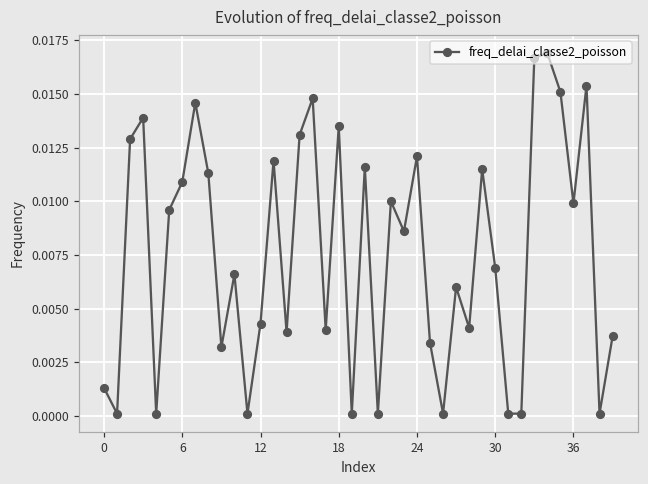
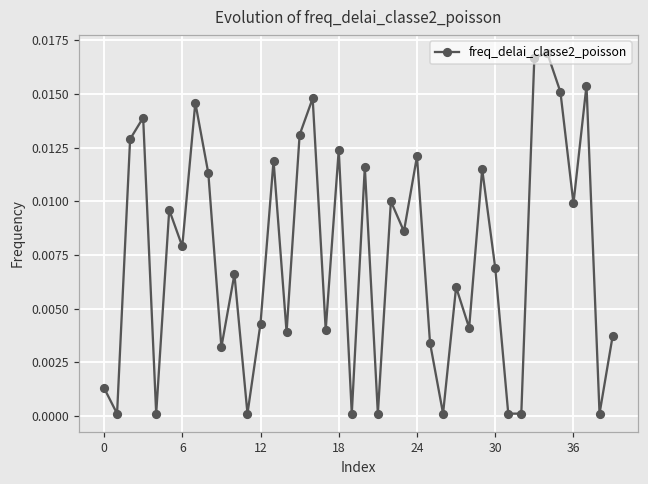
6: 0.0109 -> 0.0079
18: 0.0135 -> 0.0124
